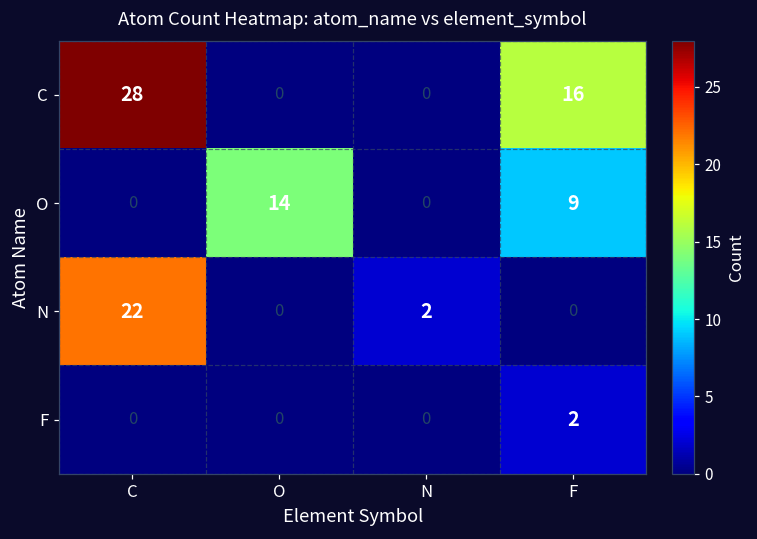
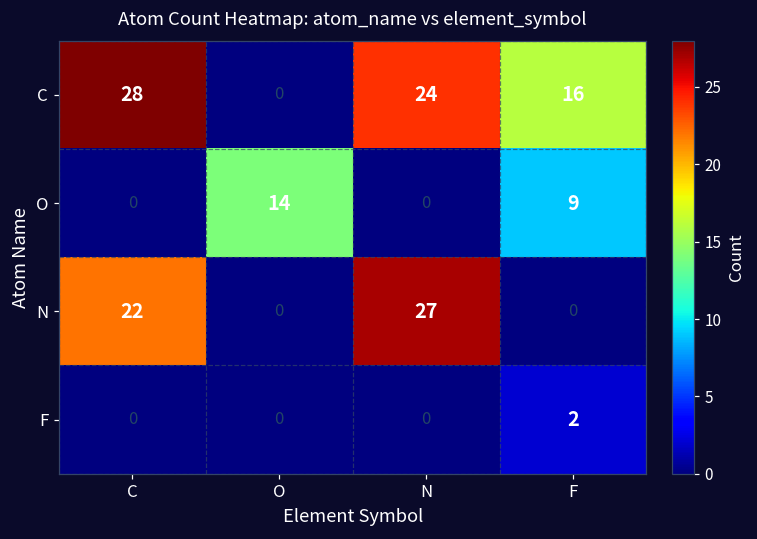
C, N: 0 -> 24
N, N: 2 -> 27
